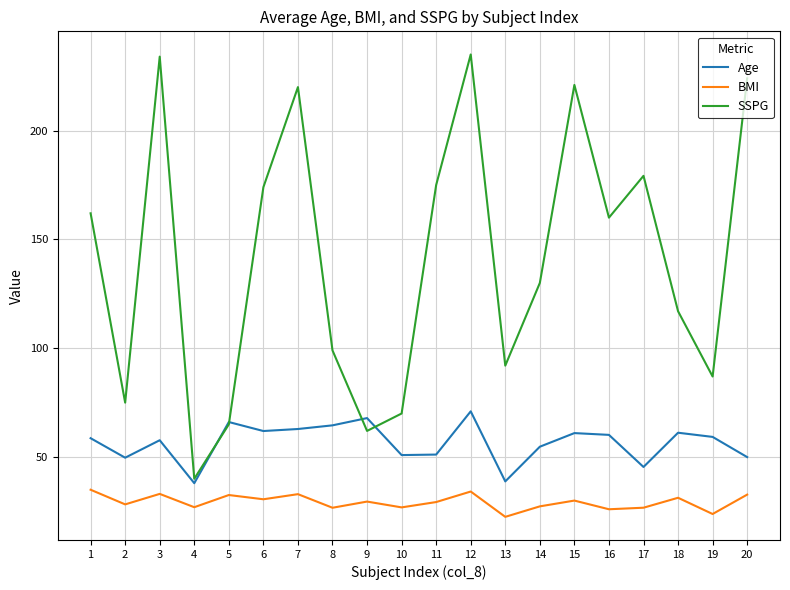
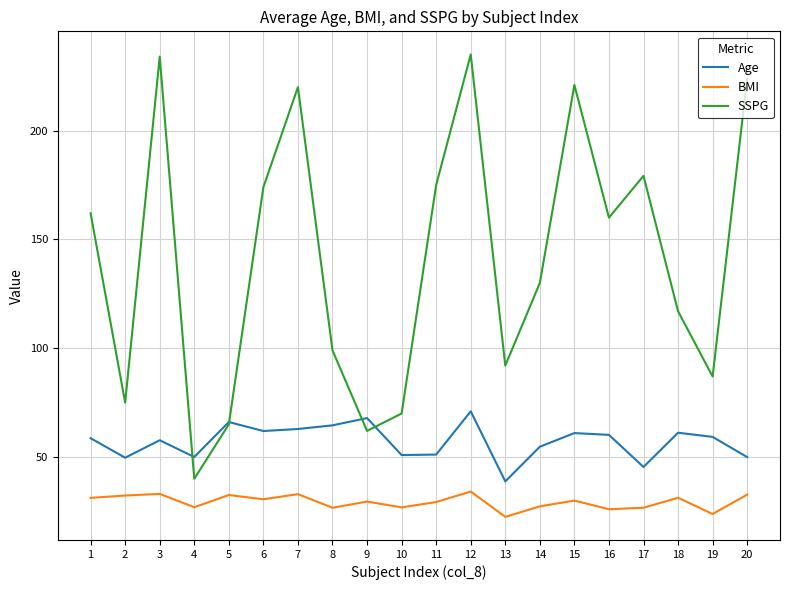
BMI, 1: 35 -> 31
BMI, 2: 28 -> 32
Age, 4: 38 -> 50
